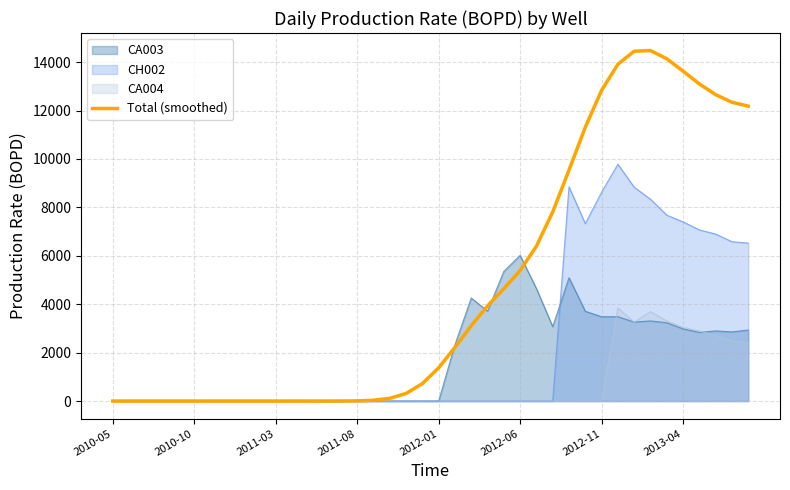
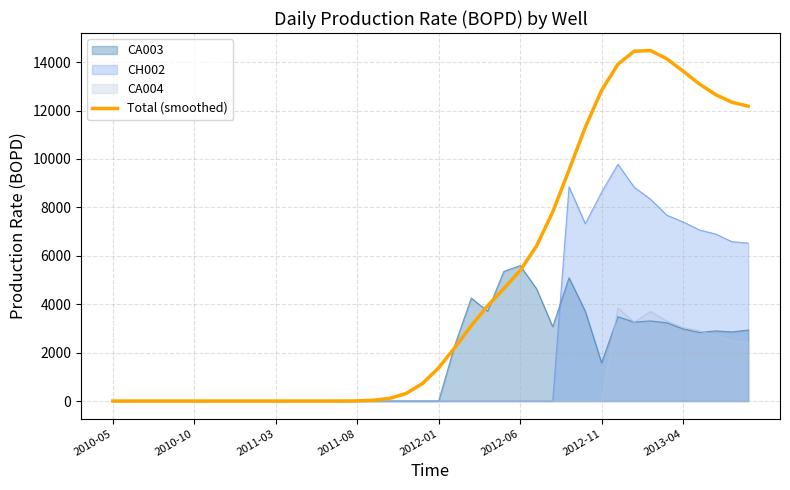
CA003, 2012-06: 6000 -> 5600
CA003, 2012-11: 3500 -> 1600
